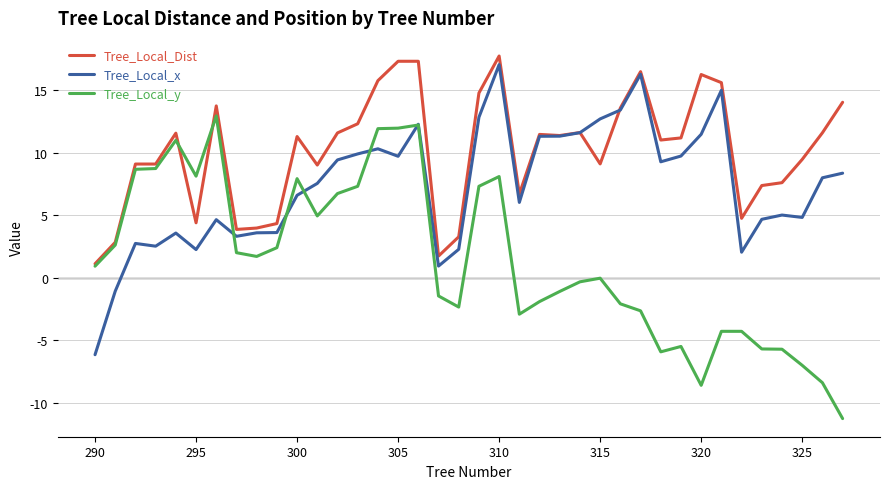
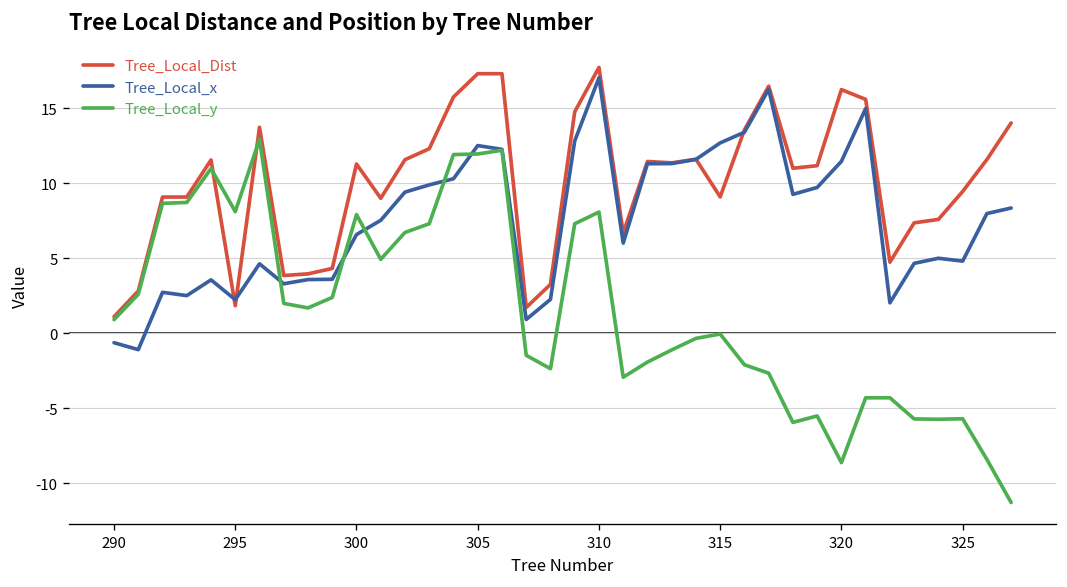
Tree_Local_x, 290: -6.2 -> -0.6
Tree_Local_Dist, 295: 4.4 -> 1.9
Tree_Local_x, 305: 9.7 -> 12.5
Tree_Local_y, 325: -7.0 -> -5.7
